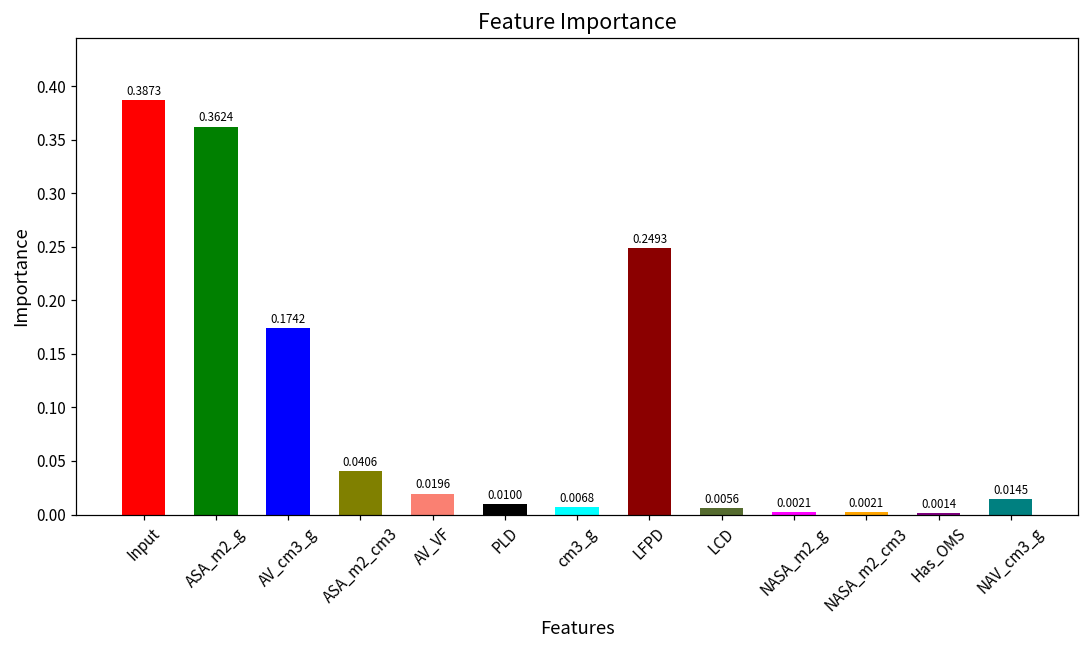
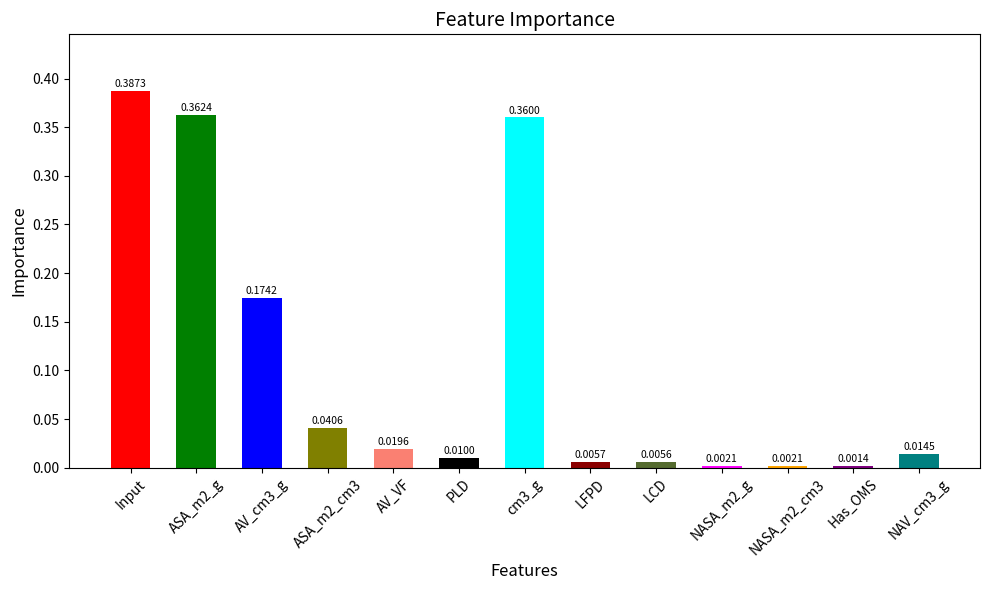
cm3_g: 0.0068 -> 0.3600
LFPD: 0.2493 -> 0.0057
